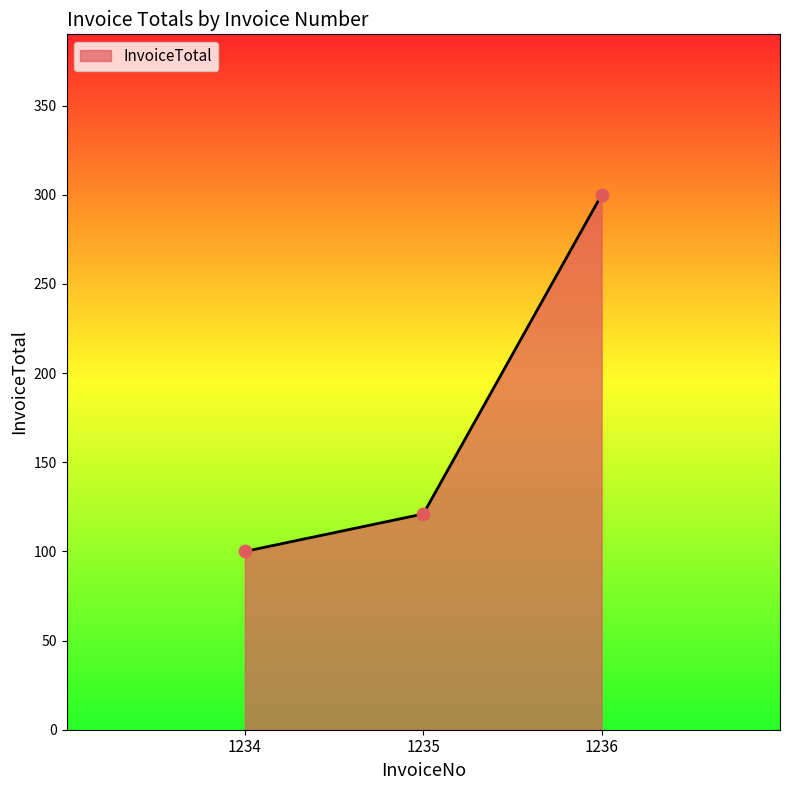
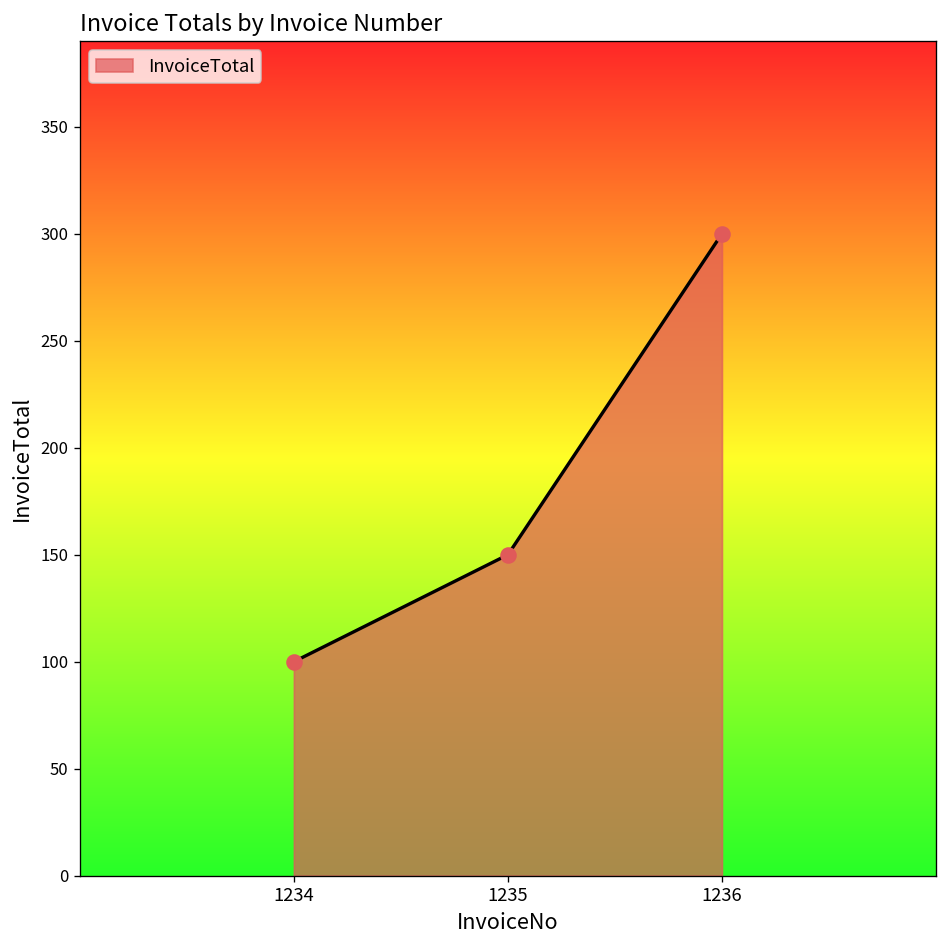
1235: 121 -> 150
